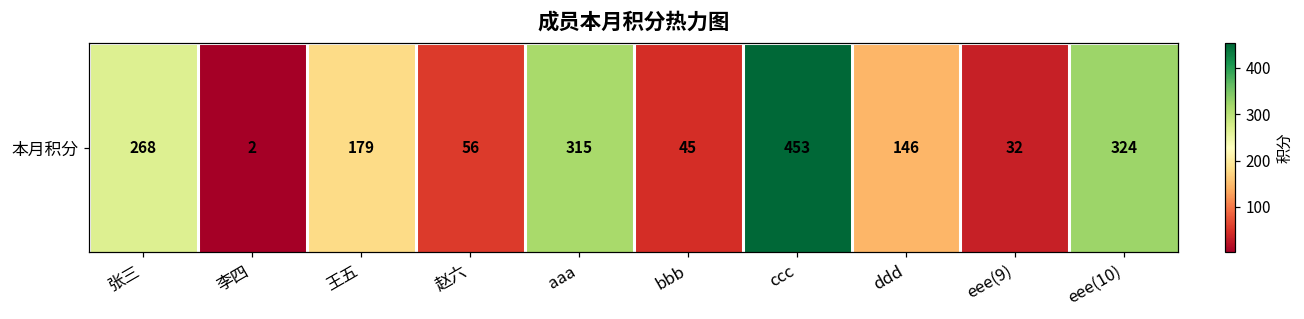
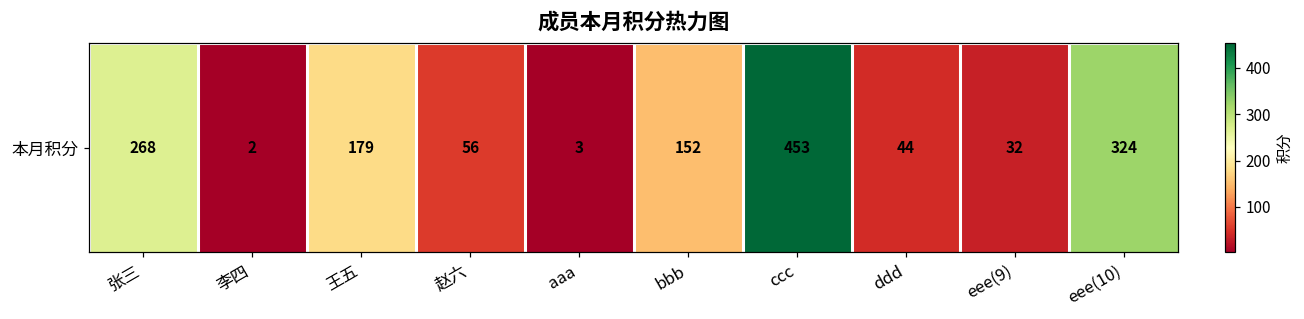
本月积分, aaa: 315 -> 3
本月积分, bbb: 45 -> 152
本月积分, ddd: 146 -> 44
